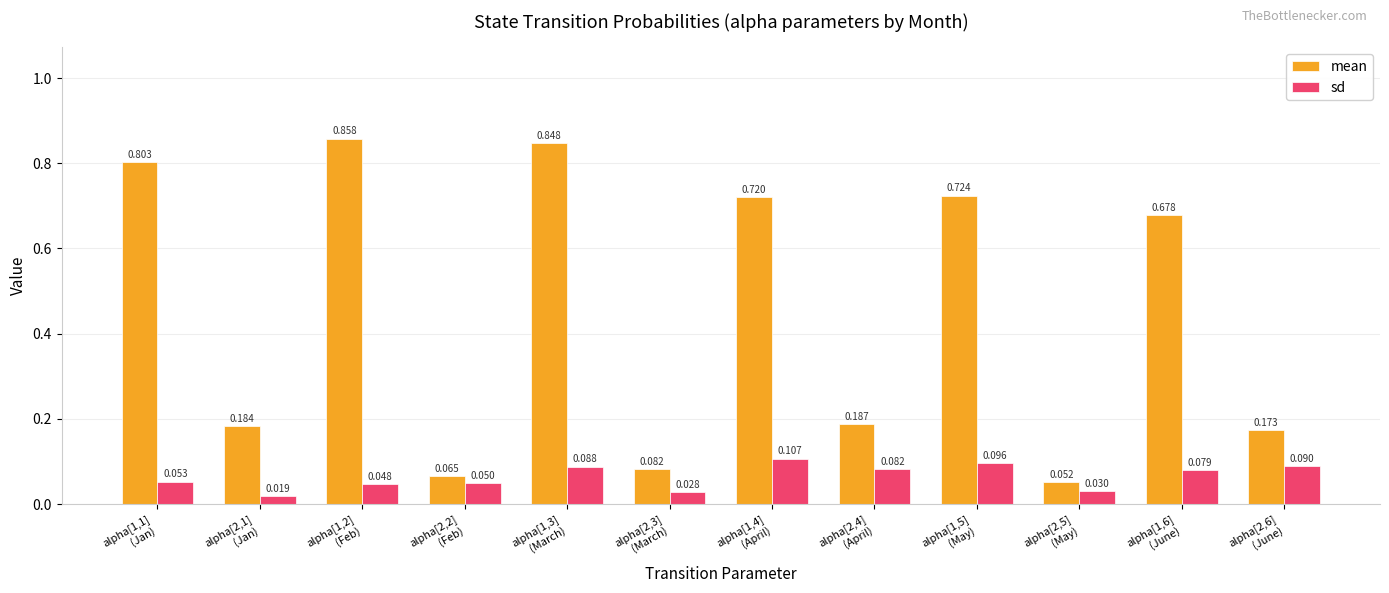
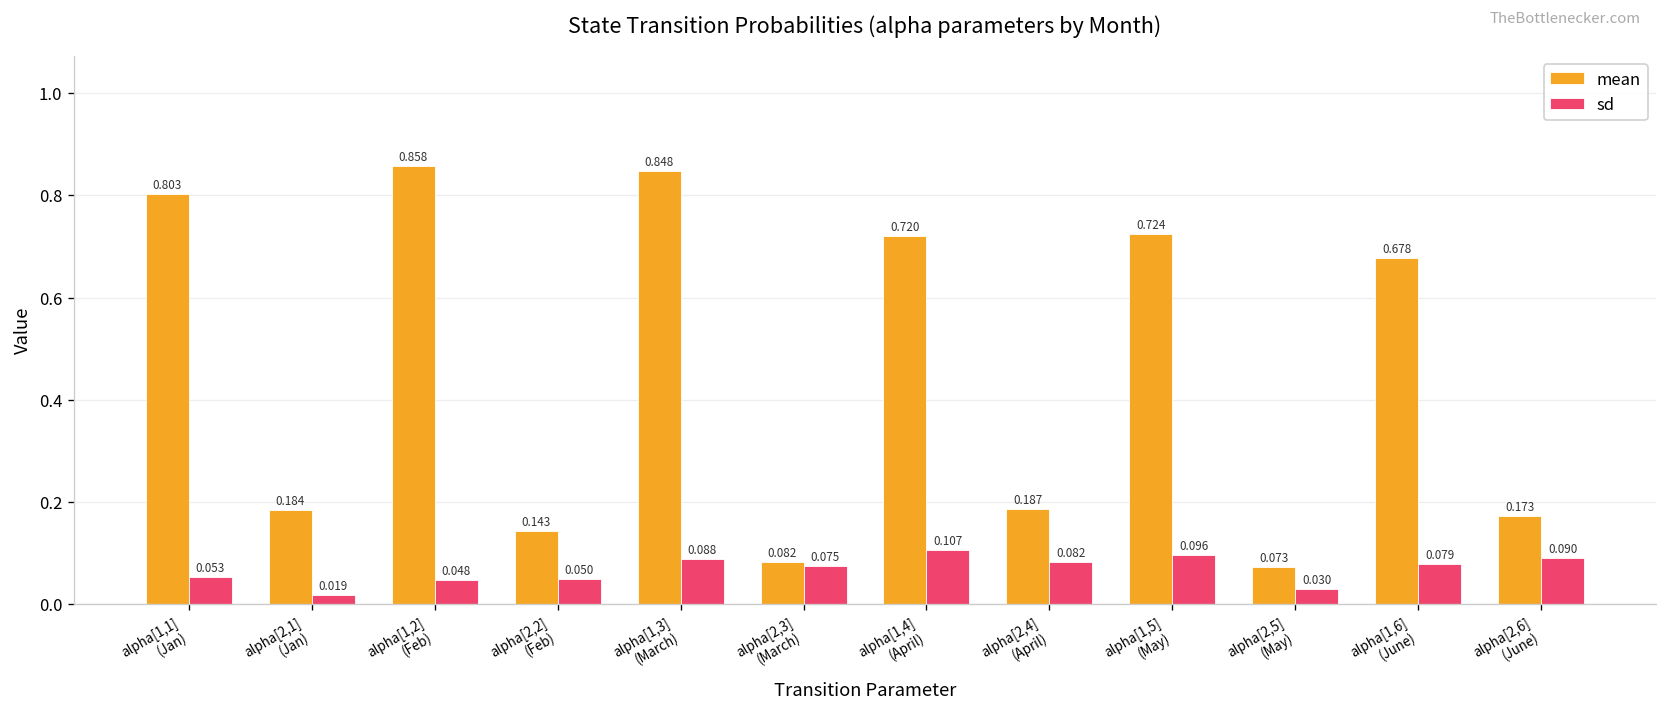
mean, alpha[2,2] (Feb): 0.065 -> 0.143
sd, alpha[2,3] (March): 0.028 -> 0.075
mean, alpha[2,5] (May): 0.052 -> 0.073
